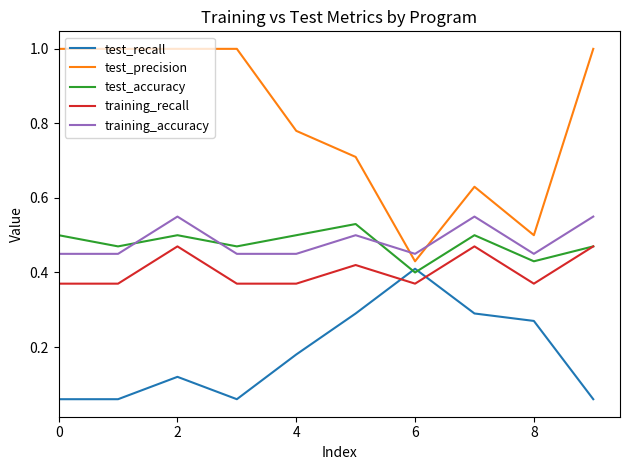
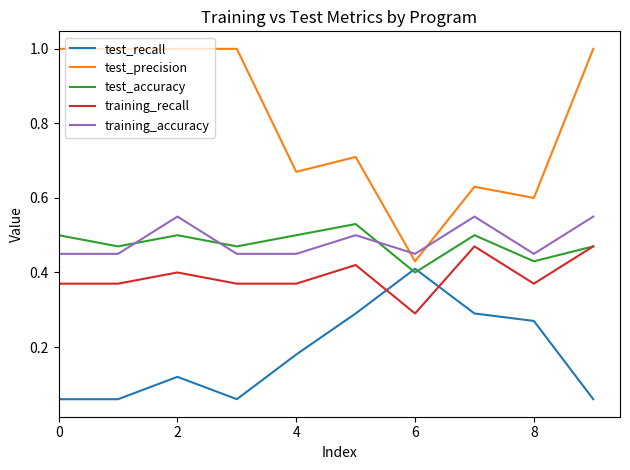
training_recall, 2: 0.47 -> 0.40
test_precision, 4: 0.78 -> 0.67
training_recall, 6: 0.37 -> 0.29
test_precision, 8: 0.5 -> 0.6
